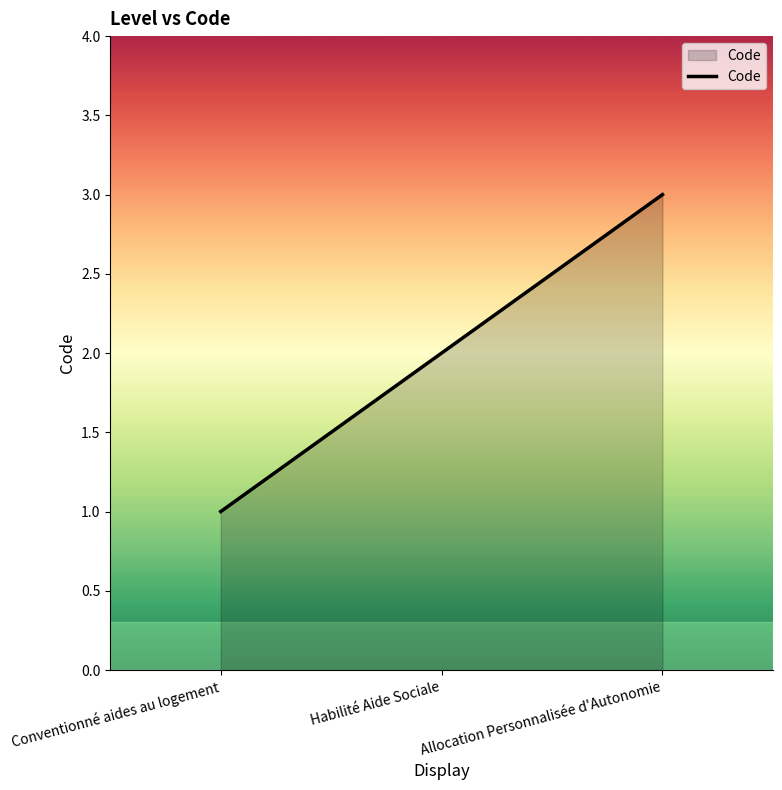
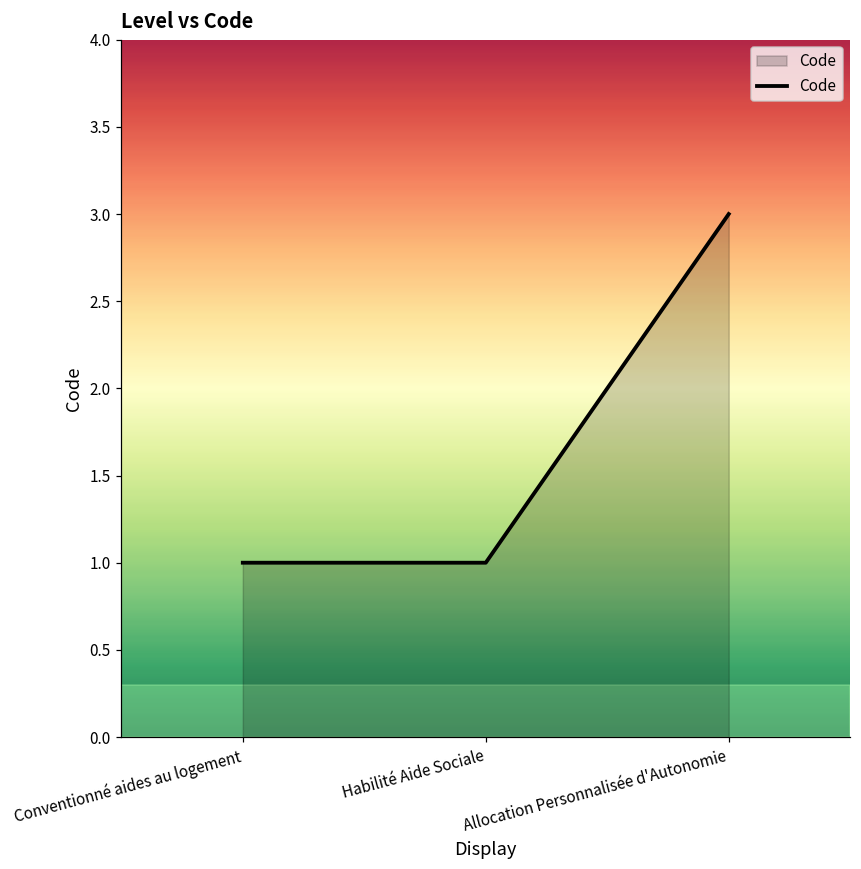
Habilité Aide Sociale: 2 -> 1
